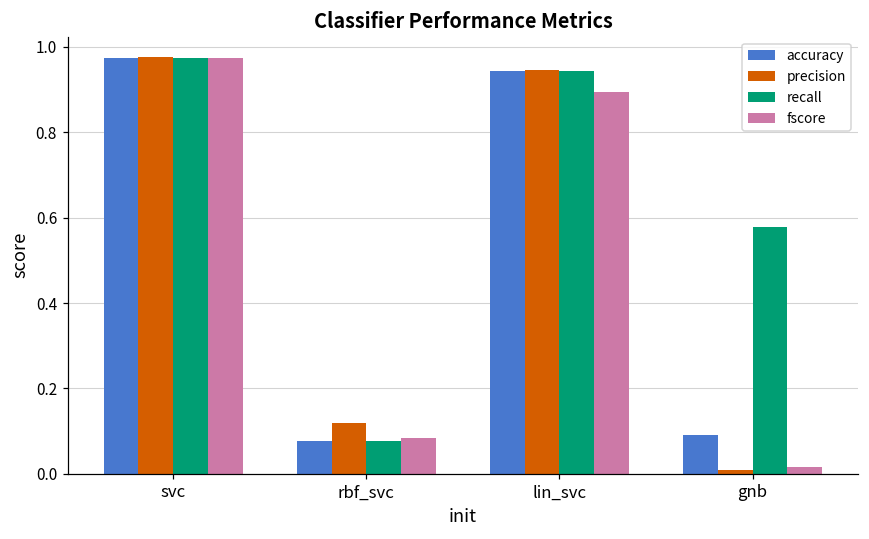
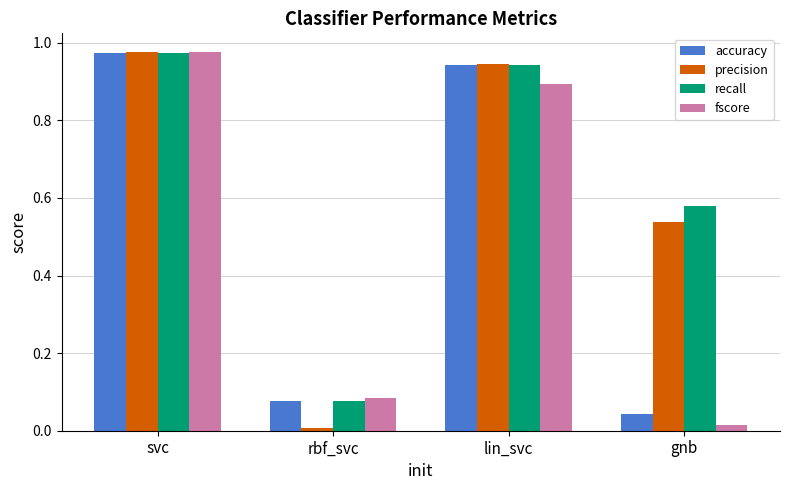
precision, rbf_svc: 0.12 -> 0.01
accuracy, gnb: 0.09 -> 0.04
precision, gnb: 0.01 -> 0.54
